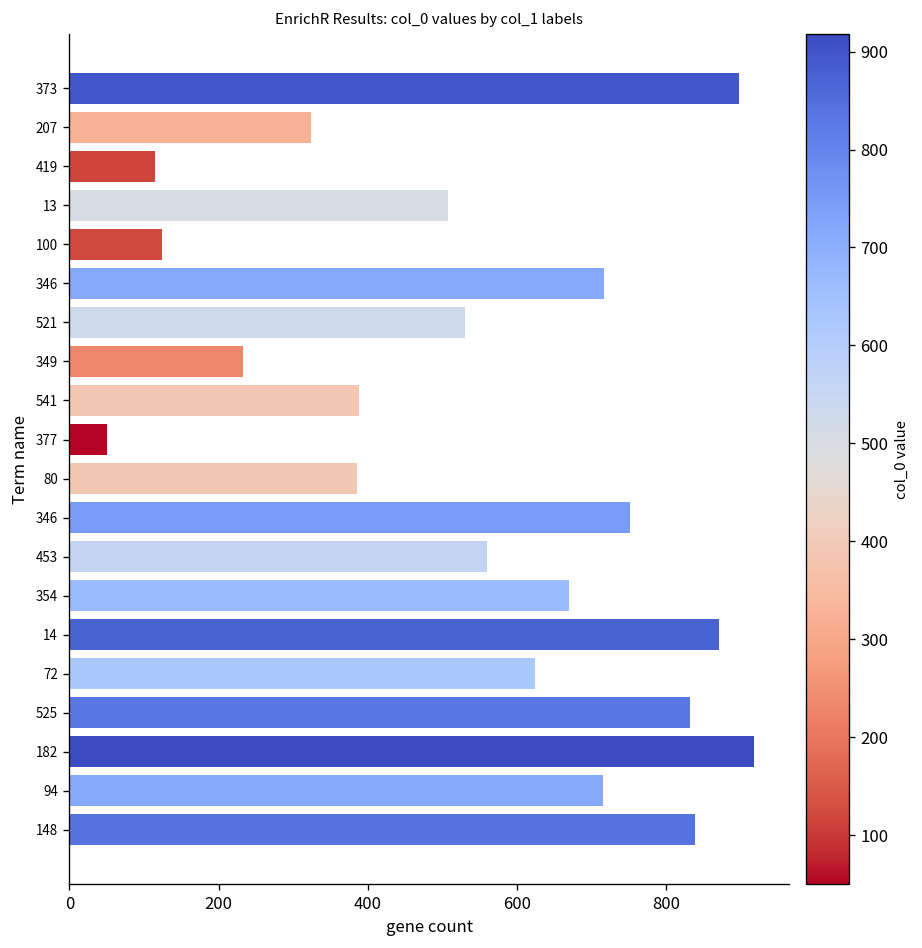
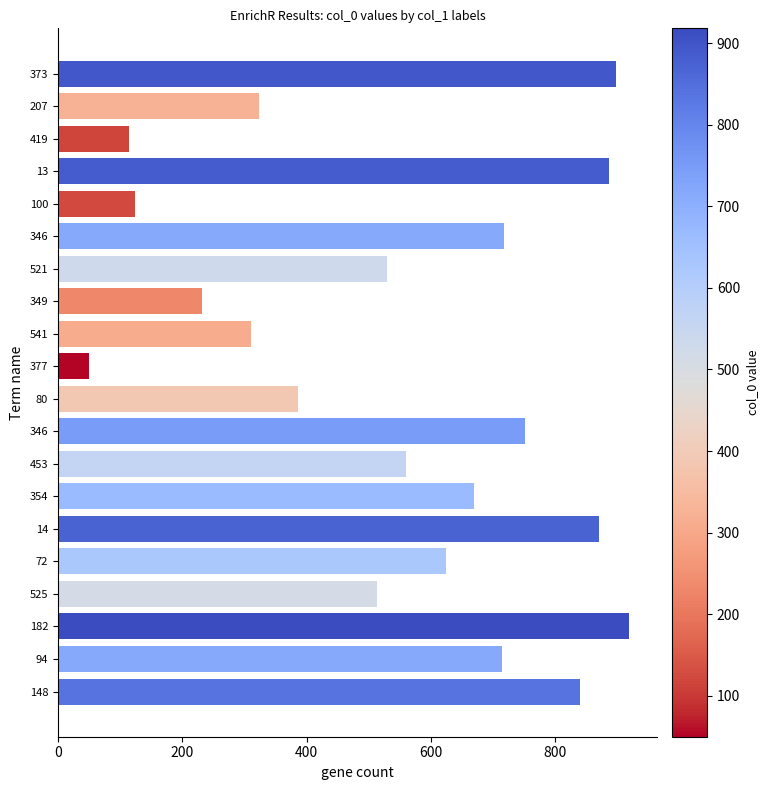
13: 510 -> 890
541: 390 -> 310
525: 830 -> 510
